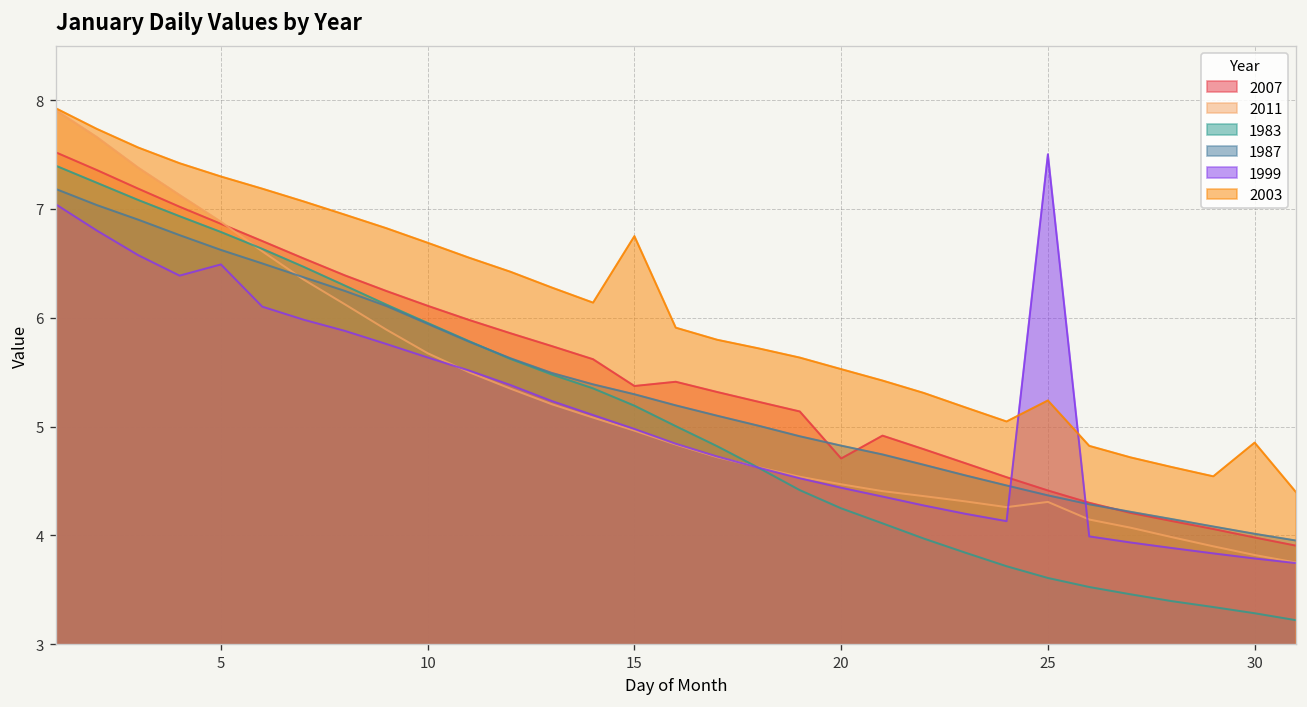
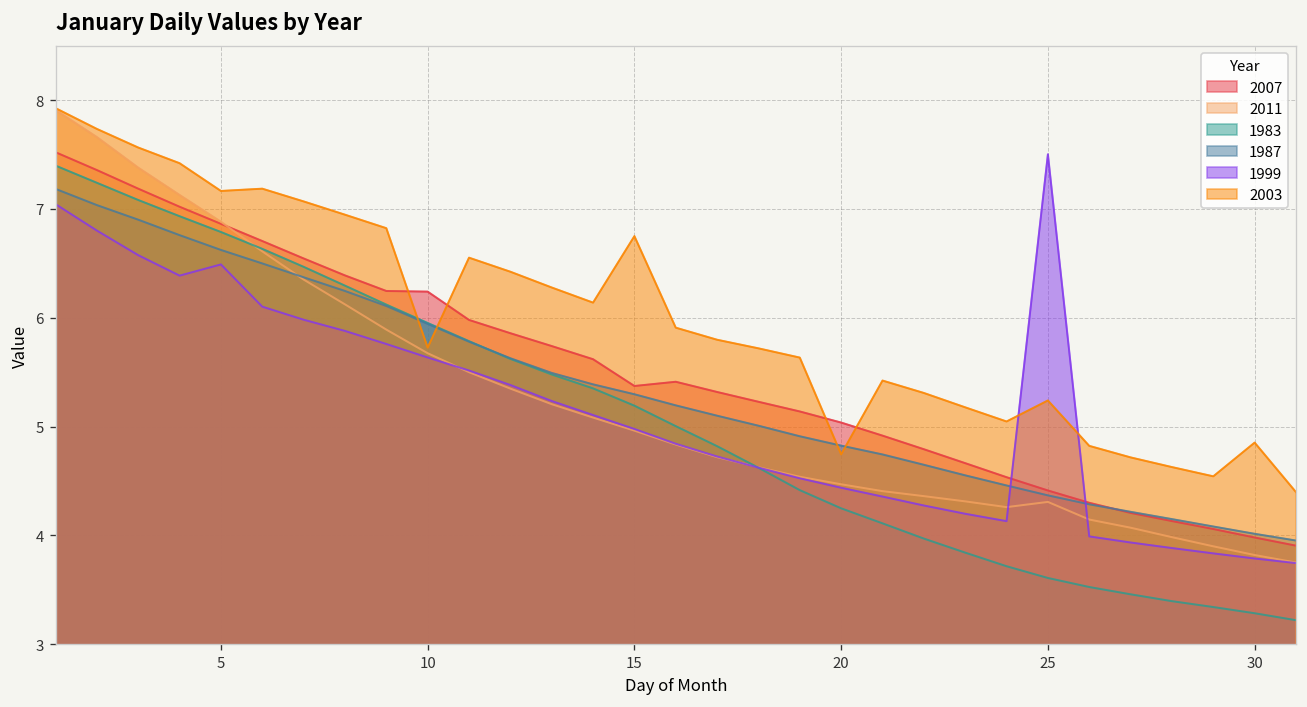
2003, 5: 7.3 -> 7.2
2007, 10: 6.1 -> 6.2
2003, 10: 6.7 -> 5.7
2007, 20: 4.7 -> 5.0
2003, 20: 5.5 -> 4.7
